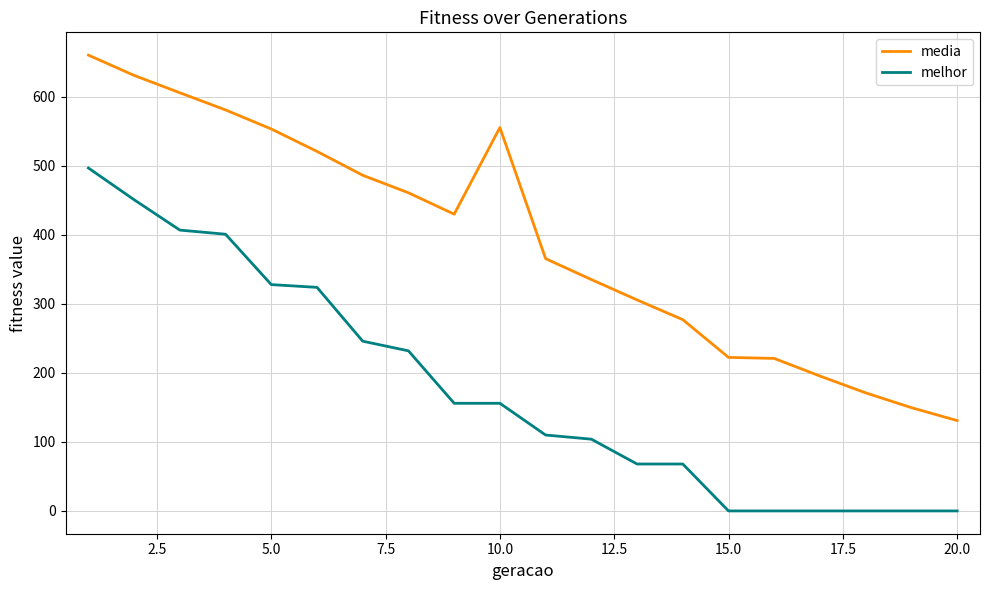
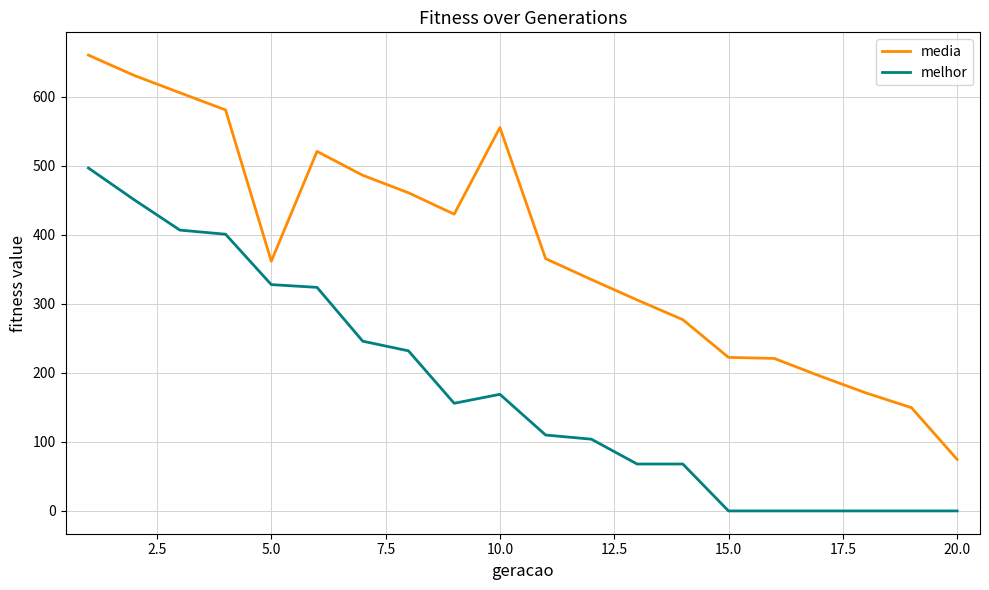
media, 5.0: 550 -> 360
melhor, 10.0: 160 -> 170
media, 20.0: 130 -> 70
